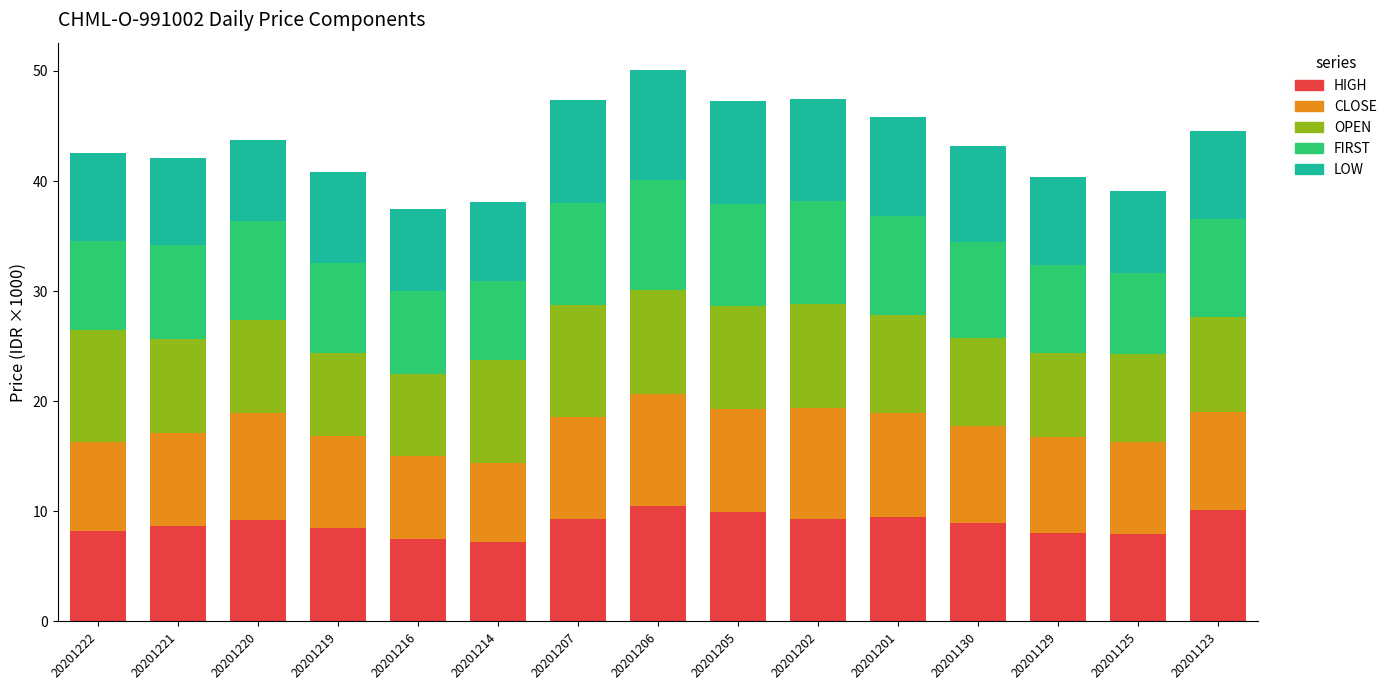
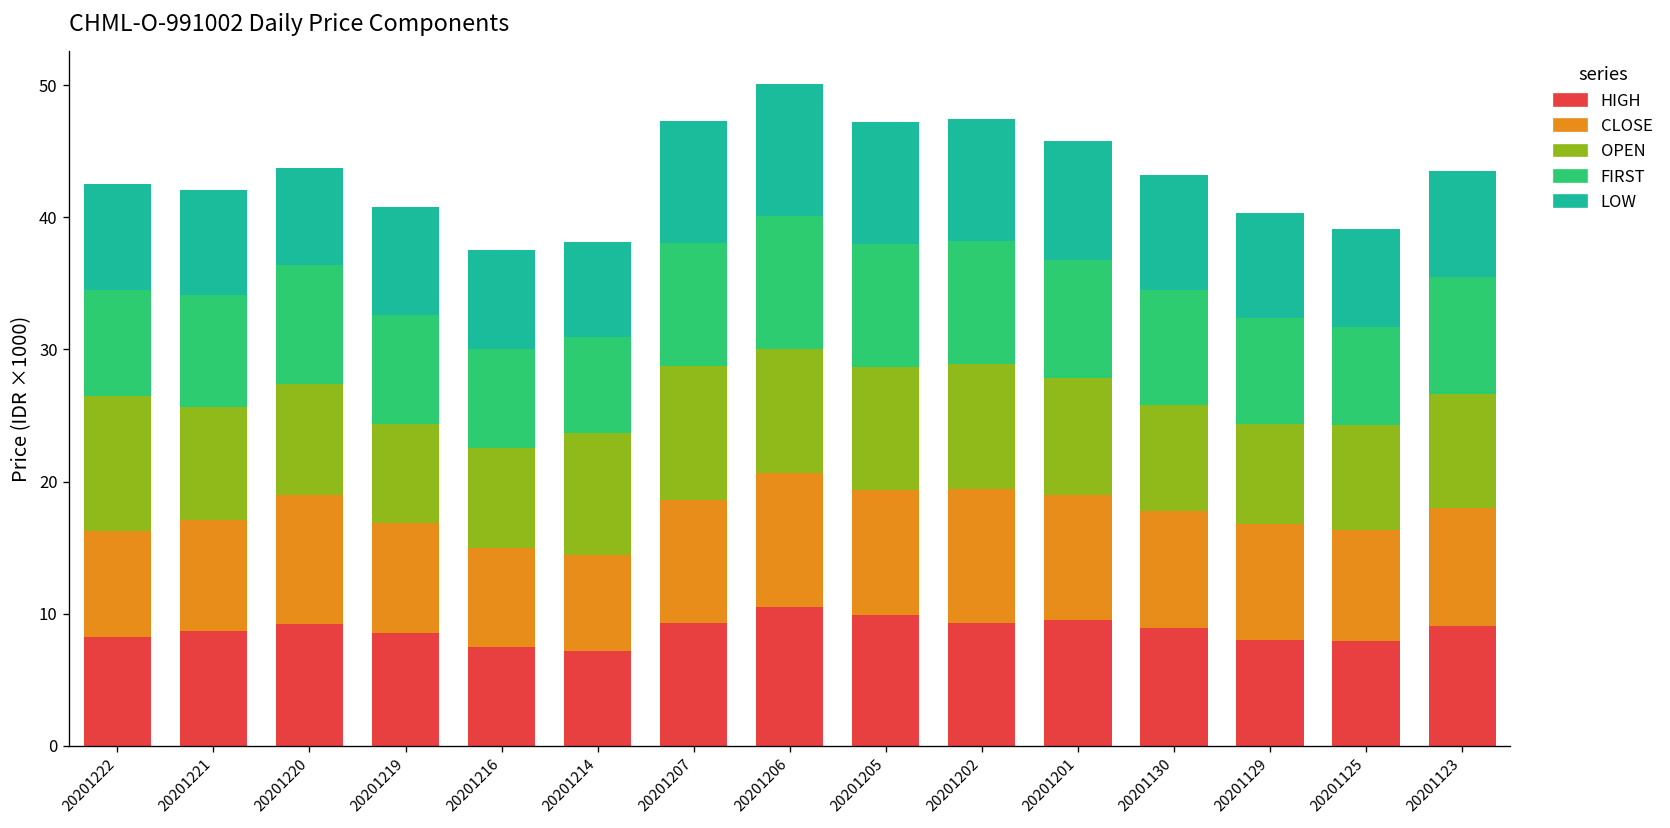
HIGH, 20201123: 10.1 -> 9.1
